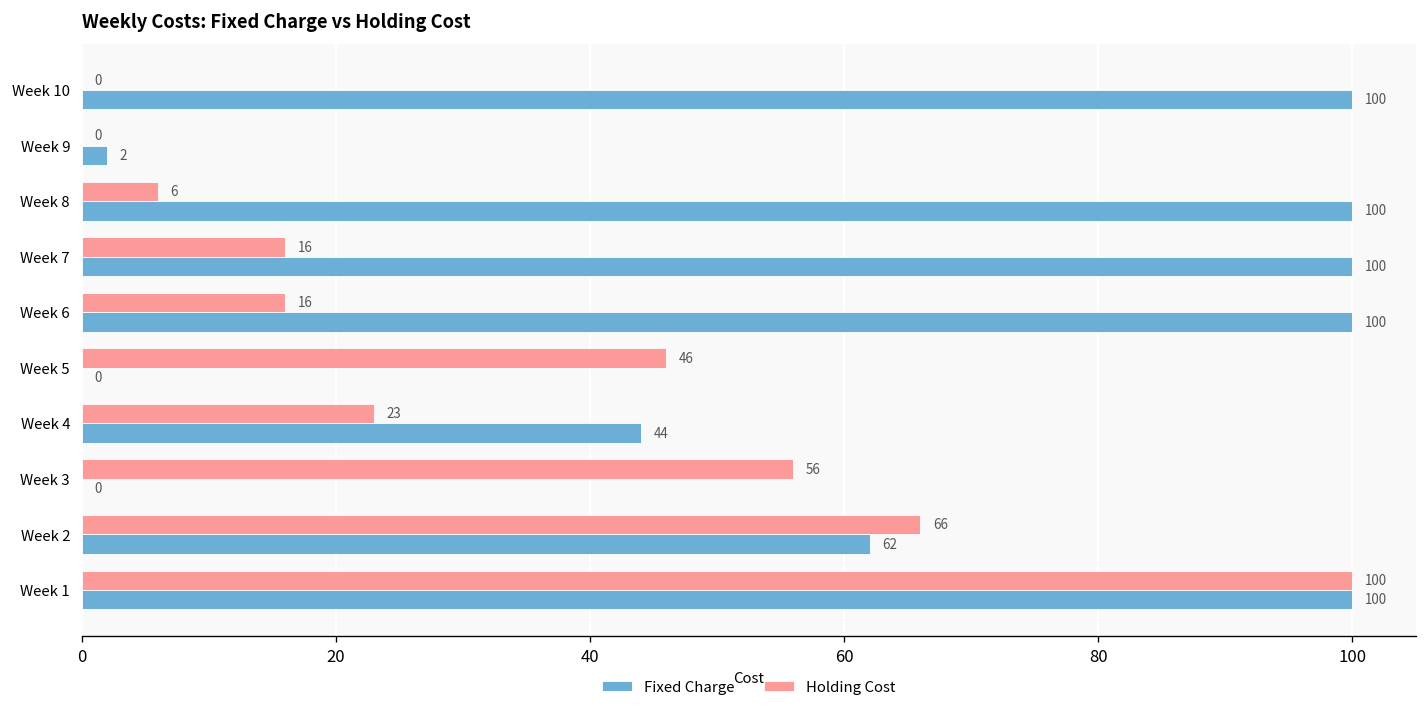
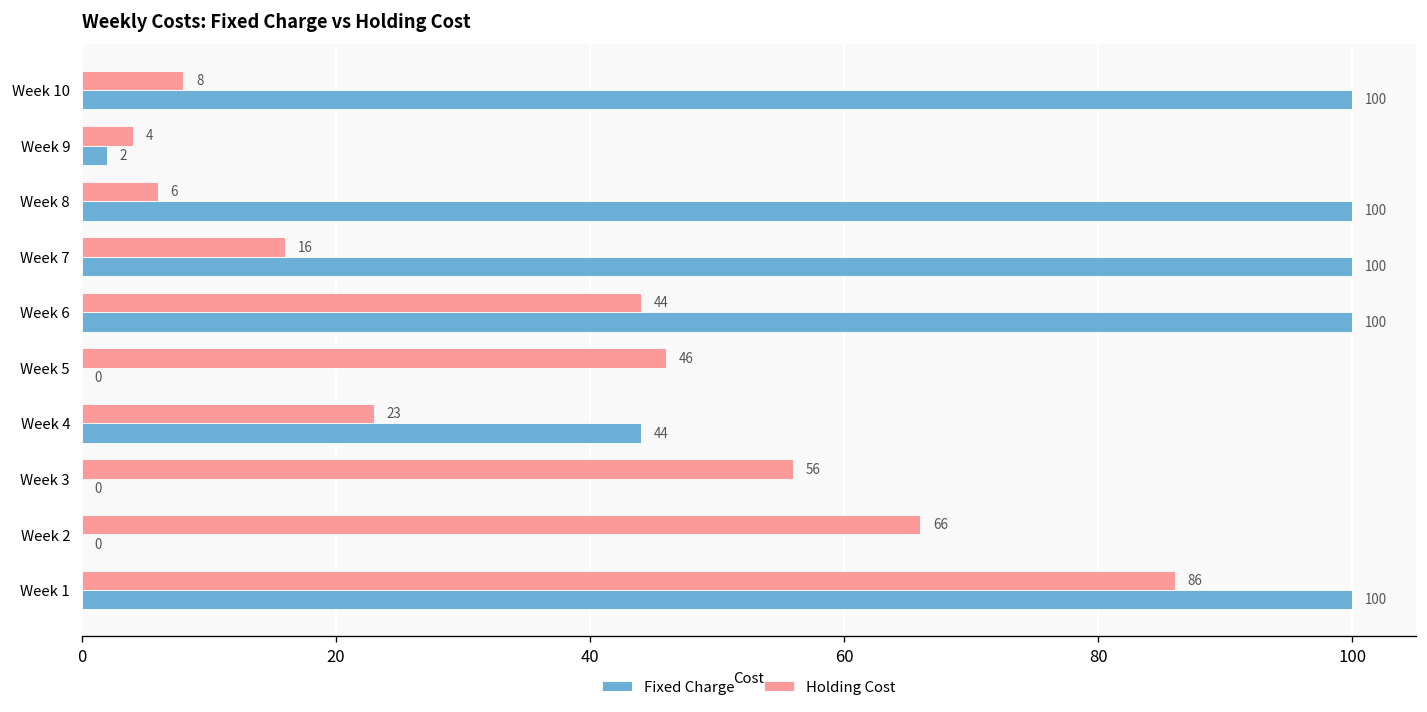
Holding Cost, Week 10: 0 -> 8
Holding Cost, Week 9: 0 -> 4
Holding Cost, Week 6: 16 -> 44
Fixed Charge, Week 2: 62 -> 0
Holding Cost, Week 1: 100 -> 86
